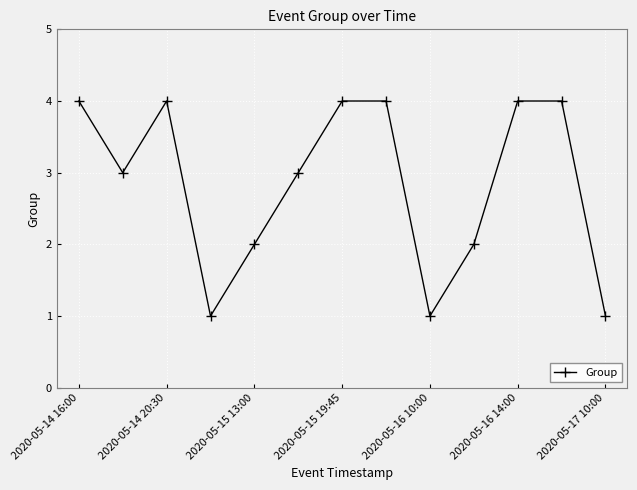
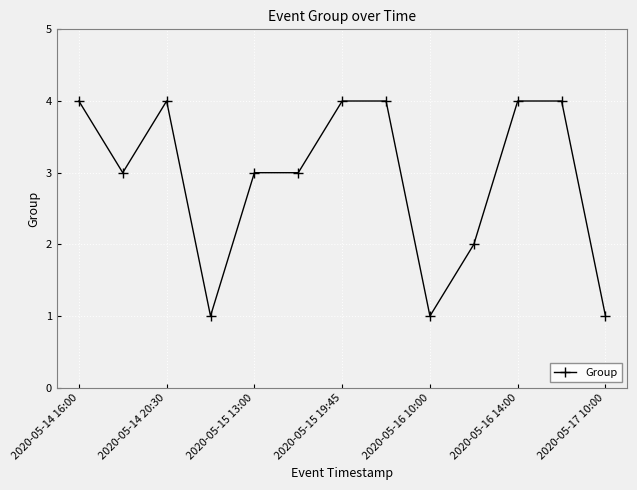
2020-05-15 13:00: 2 -> 3
